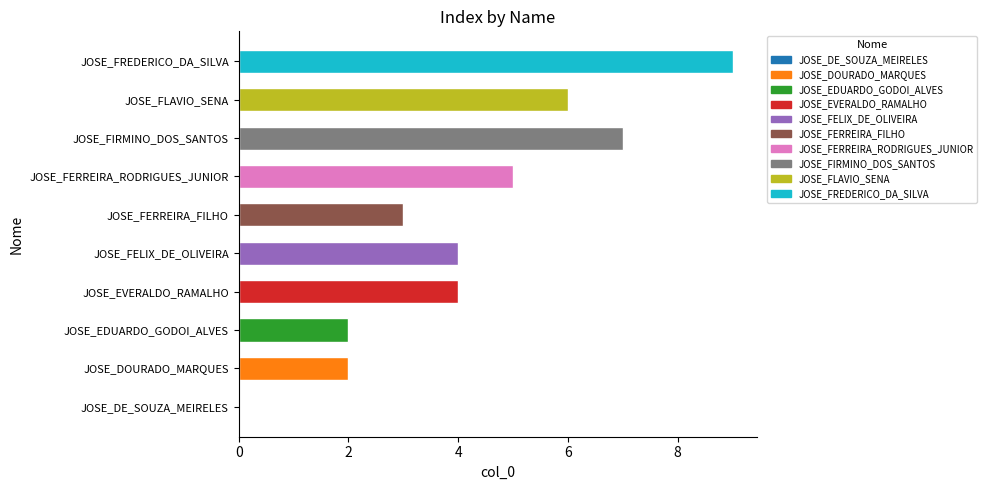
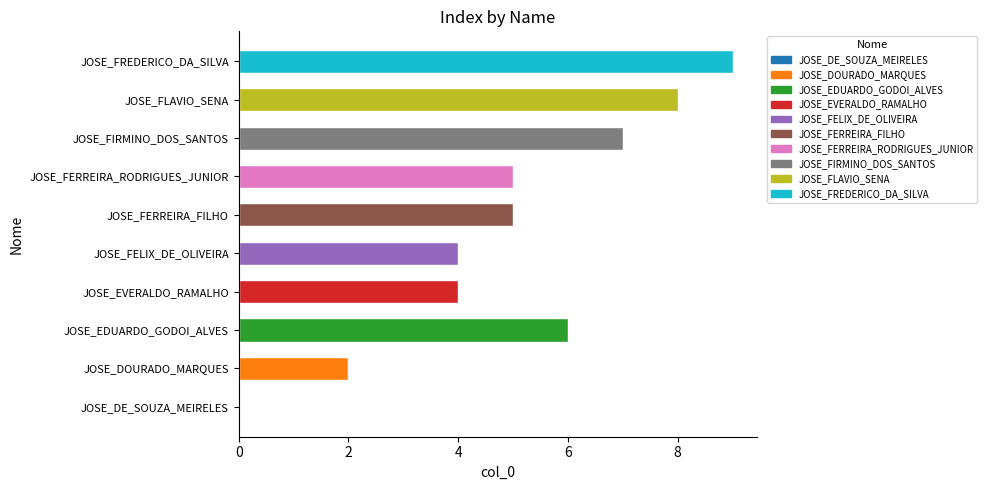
JOSE_FLAVIO_SENA: 6 -> 8
JOSE_FERREIRA_FILHO: 3 -> 5
JOSE_EDUARDO_GODOI_ALVES: 2 -> 6
